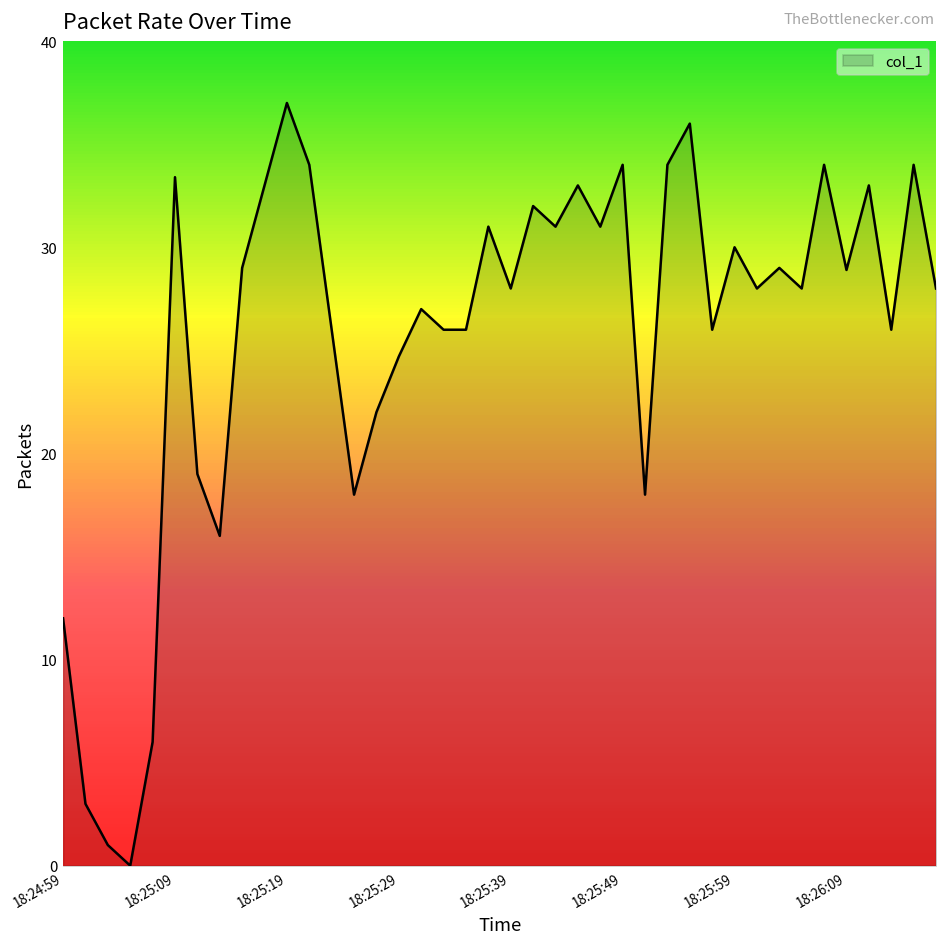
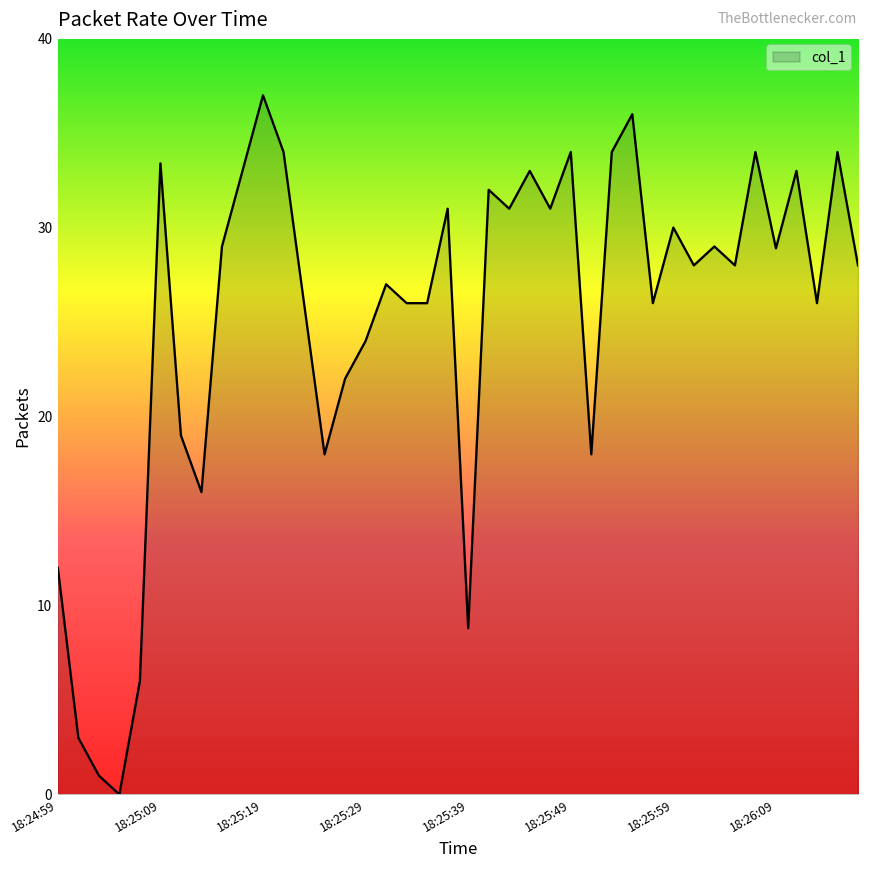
18:25:29: 24.7 -> 24.0
18:25:39: 28.0 -> 8.8
